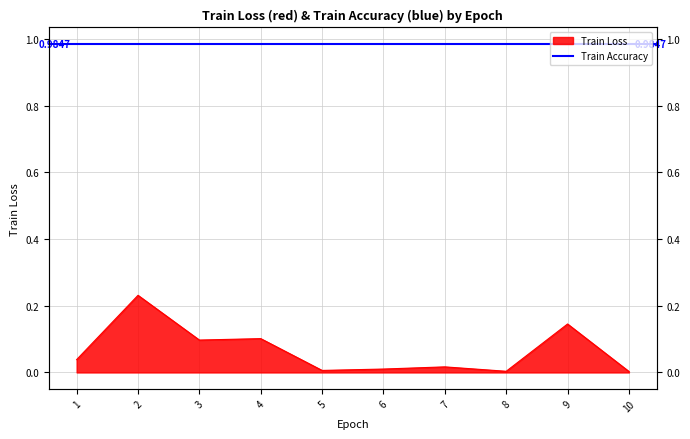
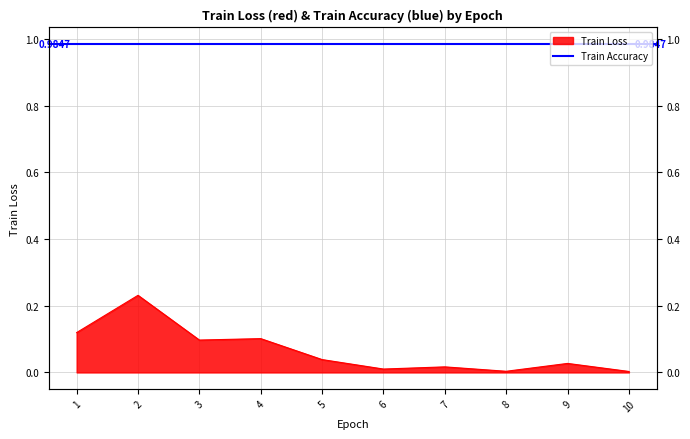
1: 0.04 -> 0.12
5: 0.01 -> 0.04
9: 0.15 -> 0.03
